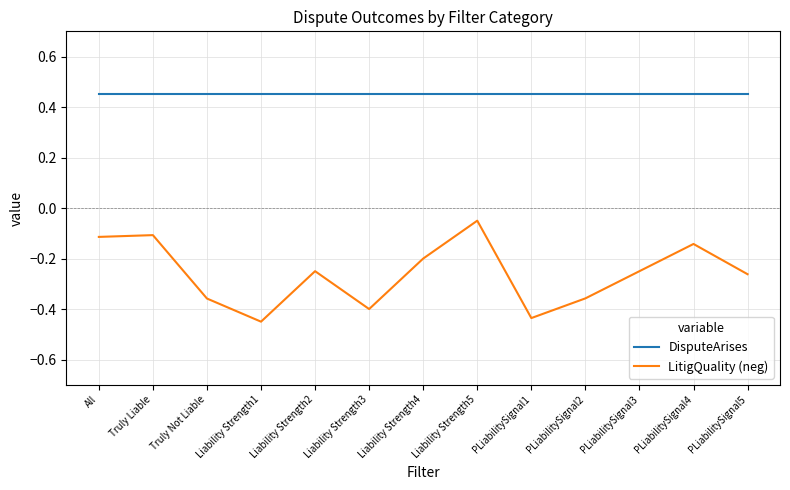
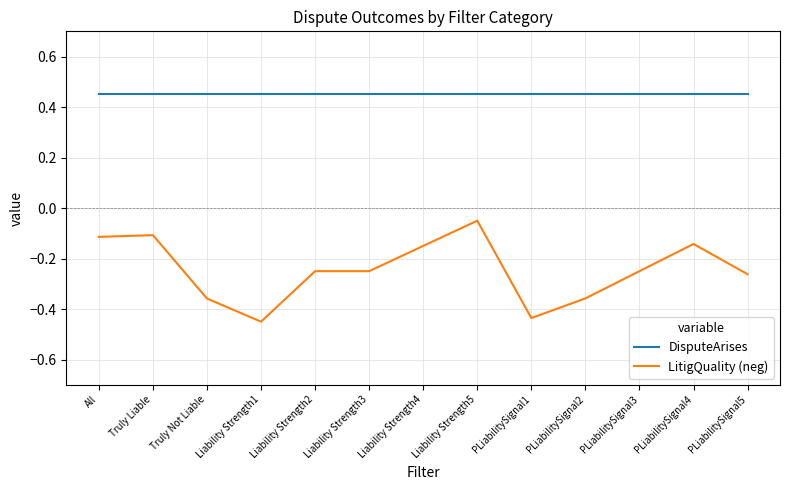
LitigQuality (neg), Liability Strength3: -0.40 -> -0.25
LitigQuality (neg), Liability Strength4: -0.20 -> -0.15
